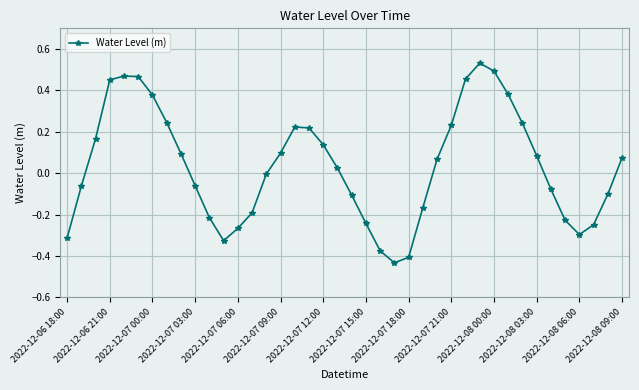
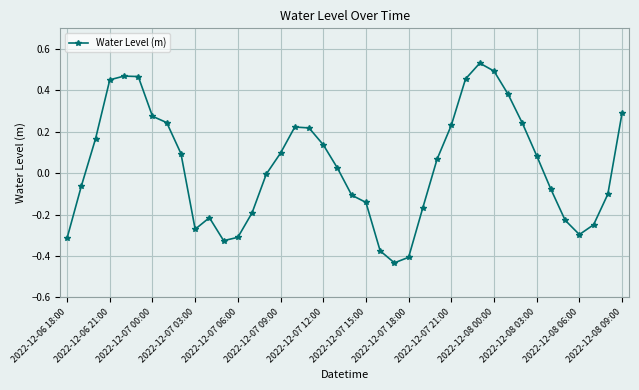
2022-12-07 00:00: 0.38 -> 0.28
2022-12-07 03:00: -0.06 -> -0.27
2022-12-07 06:00: -0.27 -> -0.31
2022-12-07 15:00: -0.24 -> -0.14
2022-12-08 09:00: 0.07 -> 0.29
